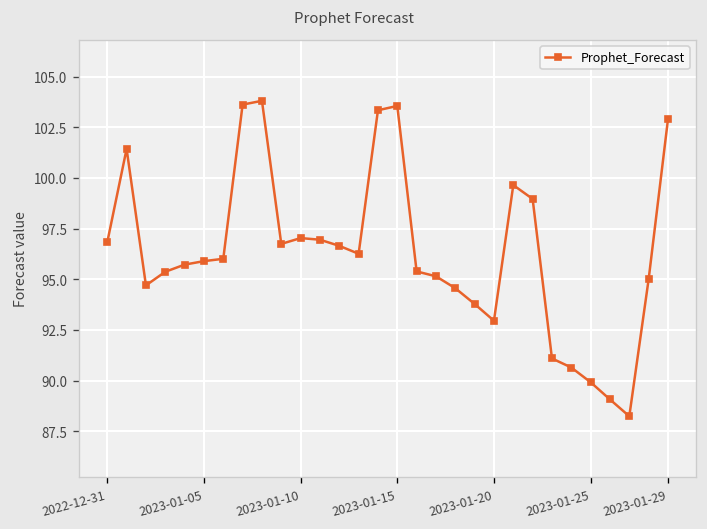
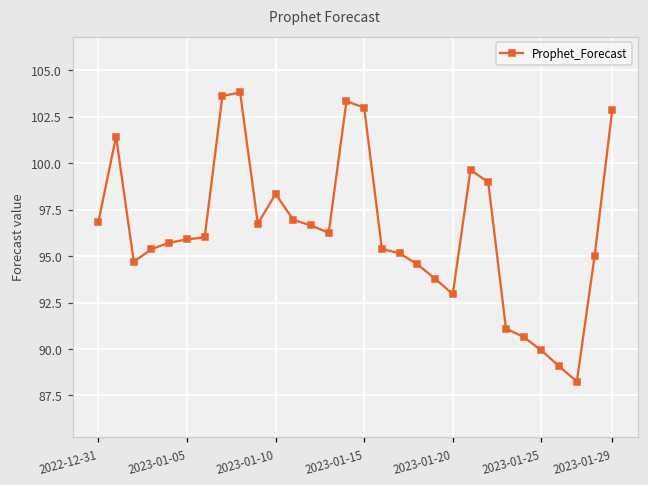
2023-01-10: 97.0 -> 98.3
2023-01-15: 103.6 -> 103.0
